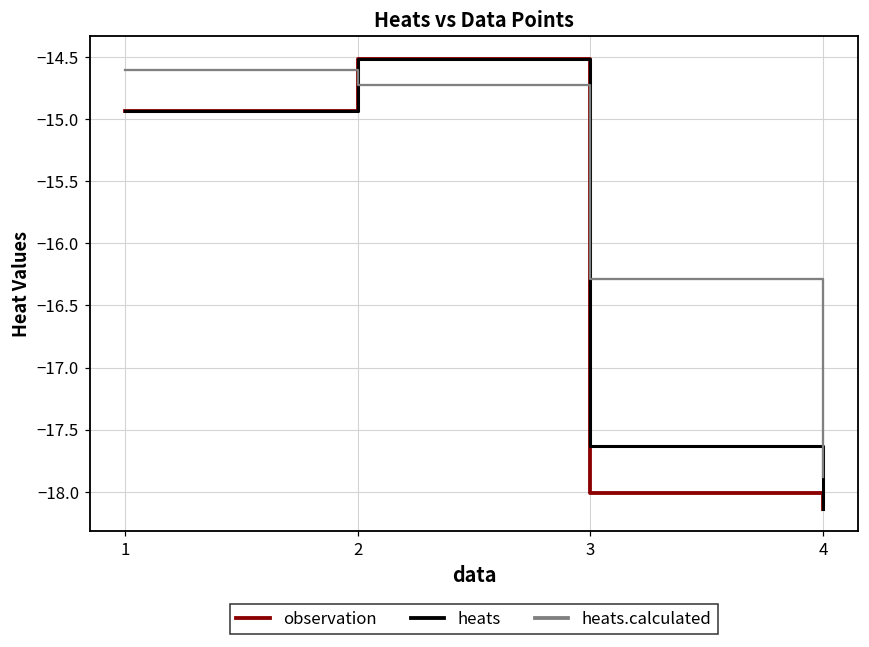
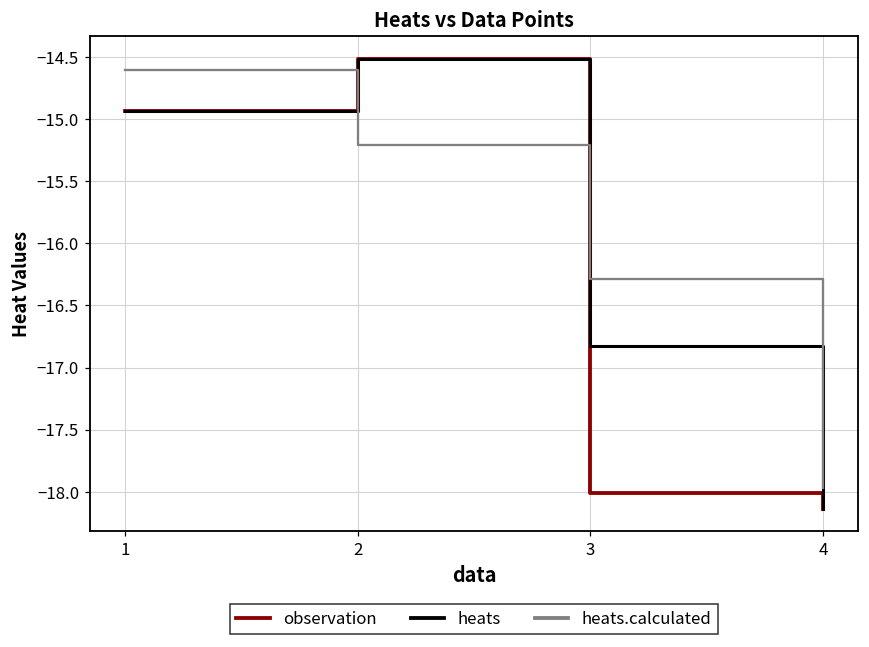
heats.calculated, 2: -14.73 -> -15.21
heats, 3: -17.63 -> -16.83
heats.calculated, 4: -17.88 -> -17.97
